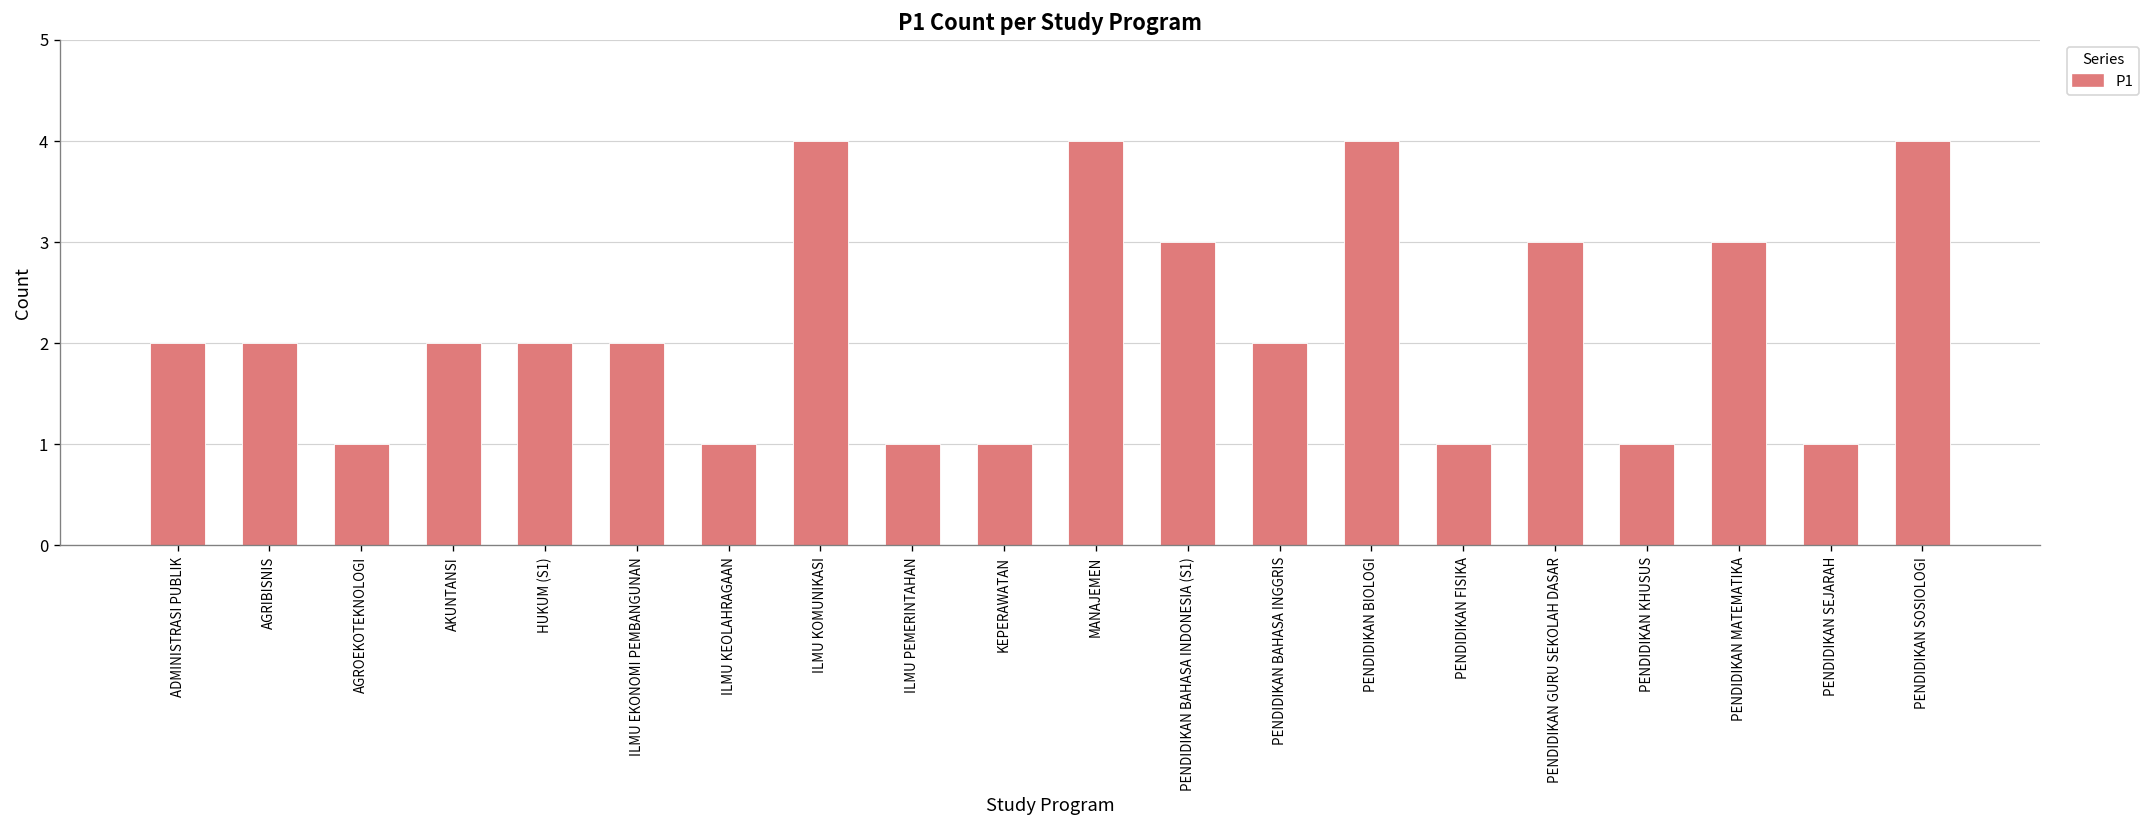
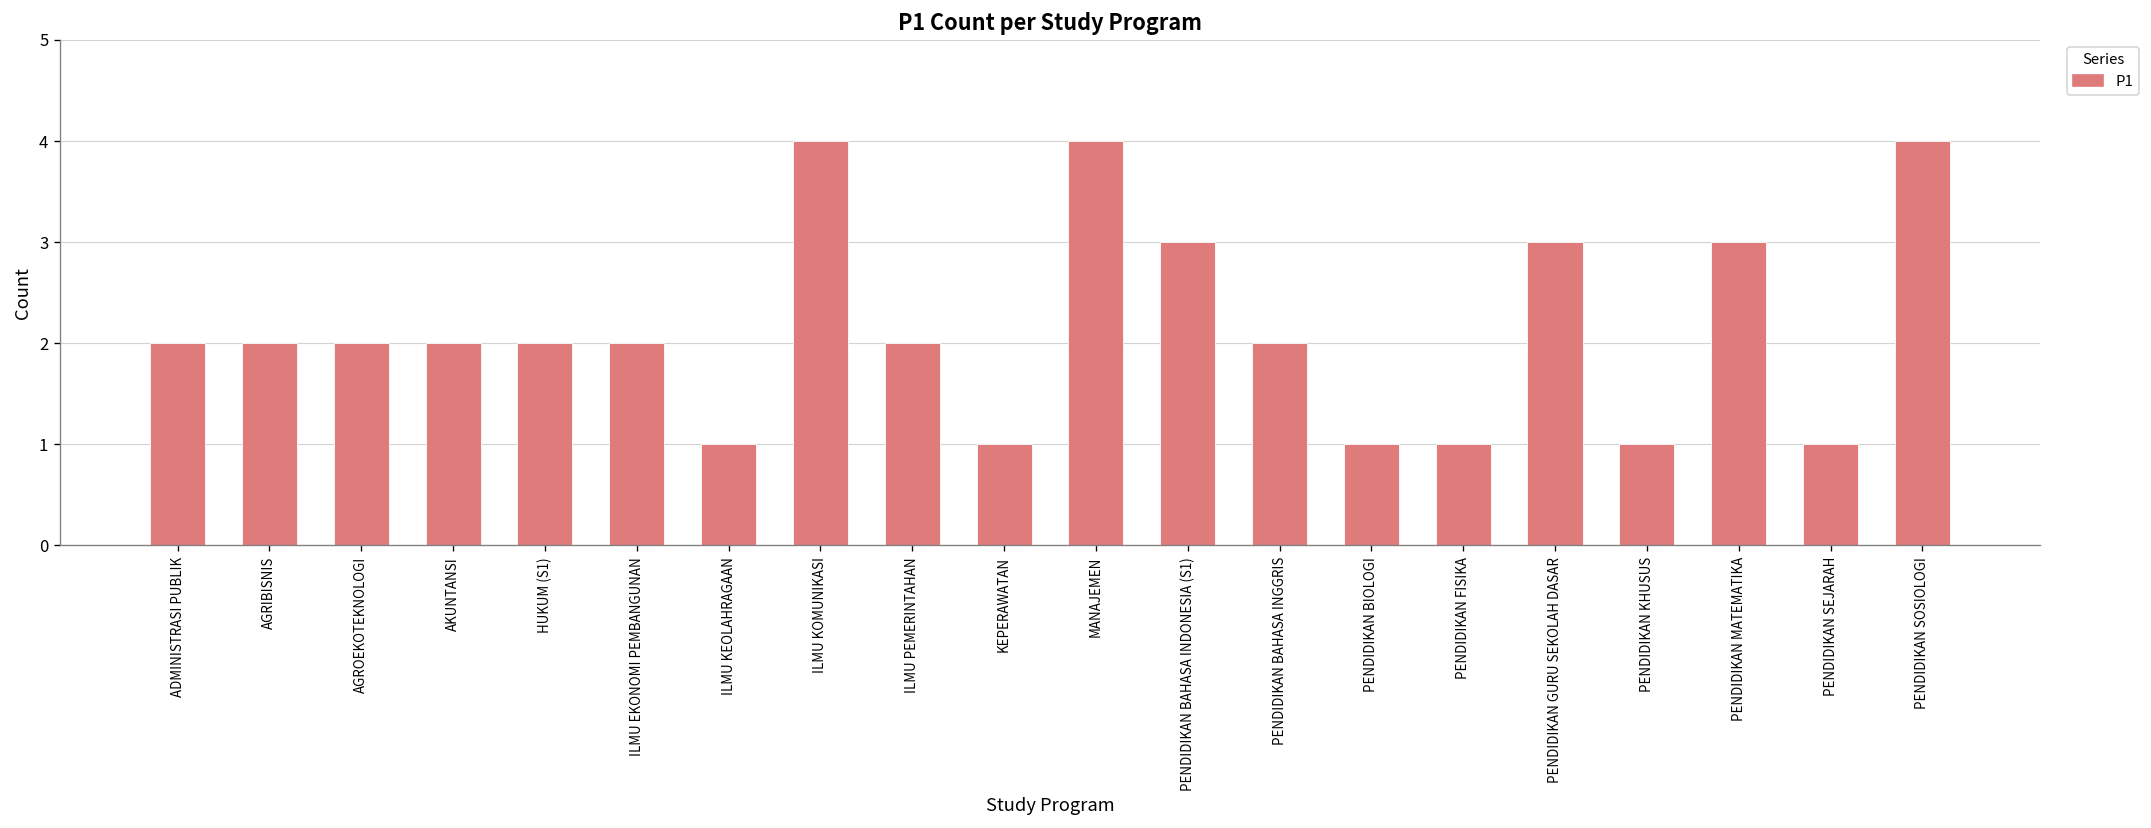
AGROEKOTEKNOLOGI: 1 -> 2
ILMU PEMERINTAHAN: 1 -> 2
PENDIDIKAN BIOLOGI: 4 -> 1
